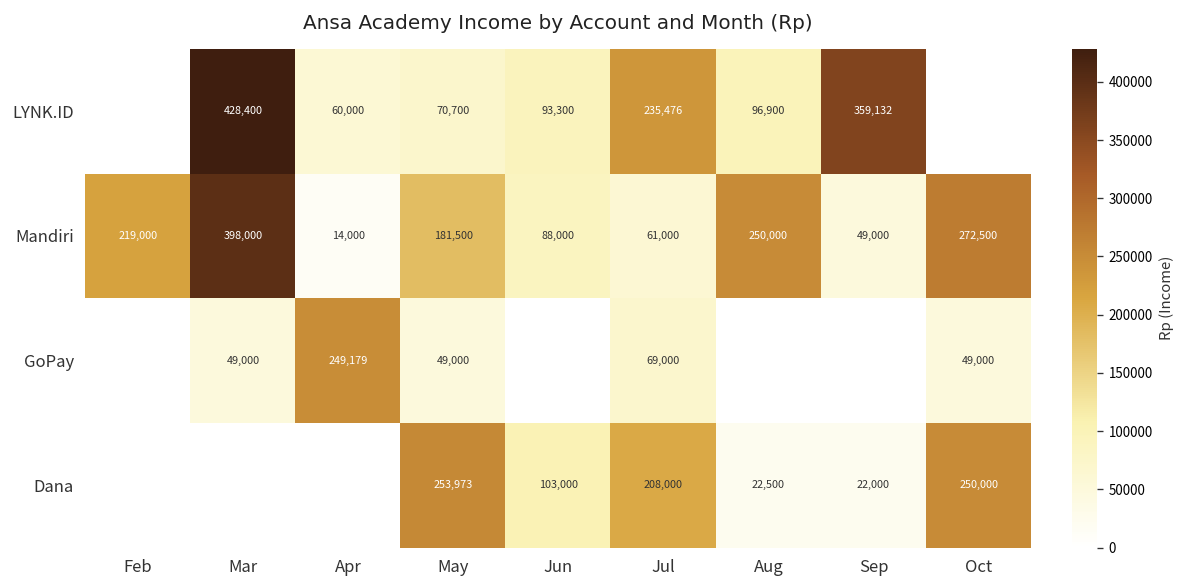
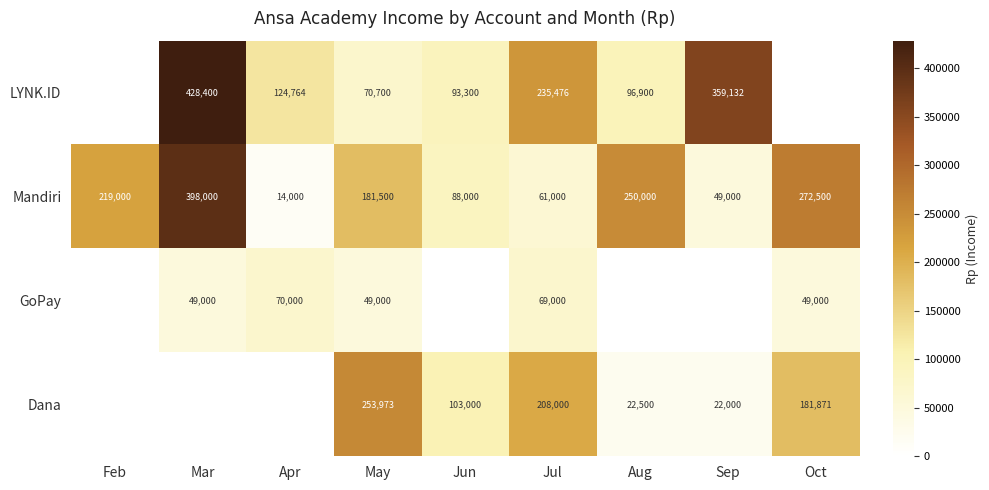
LYNK.ID, Apr: 60,000 -> 124,764
GoPay, Apr: 249,179 -> 70,000
Dana, Oct: 250,000 -> 181,871
